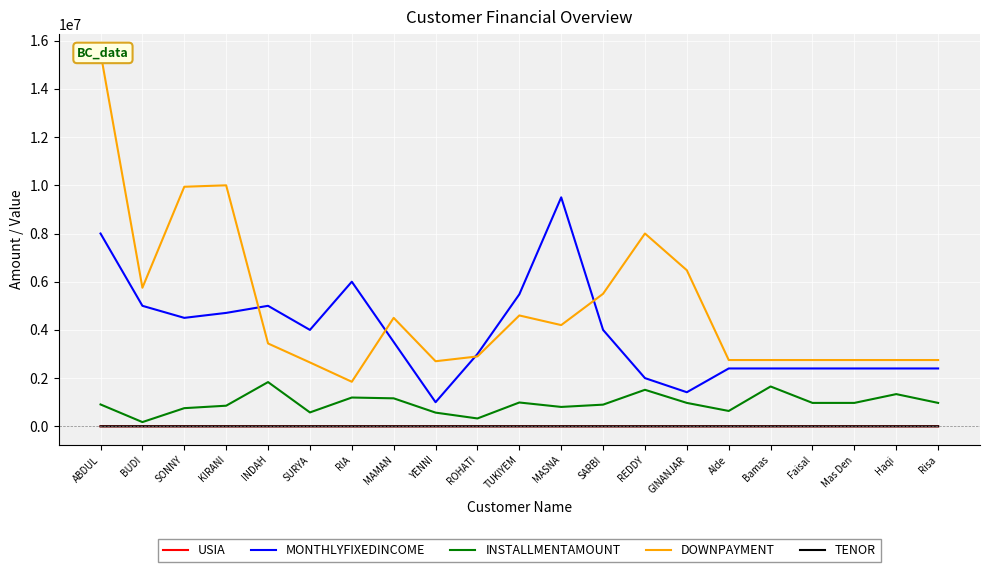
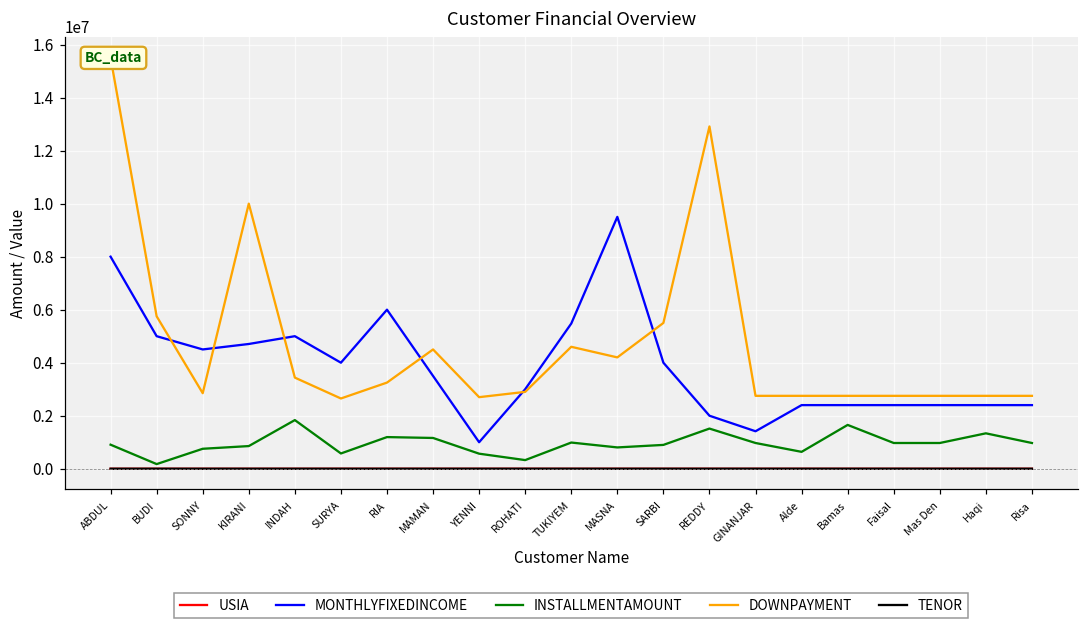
DOWNPAYMENT, SONNY: 9900000 -> 2900000
DOWNPAYMENT, RIA: 1800000 -> 3300000
DOWNPAYMENT, REDDY: 8000000 -> 12900000
DOWNPAYMENT, GINANJAR: 6500000 -> 2800000
